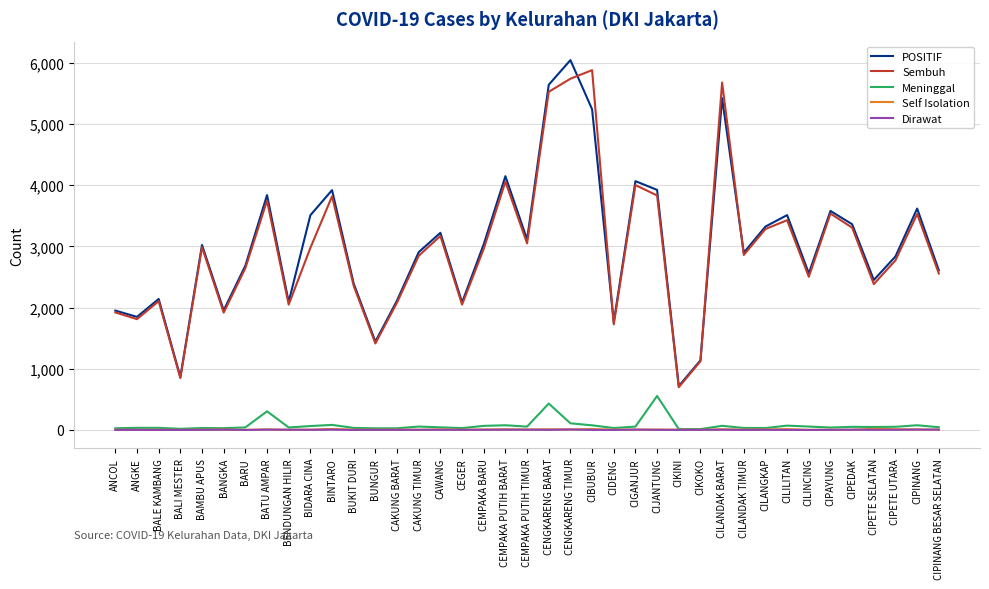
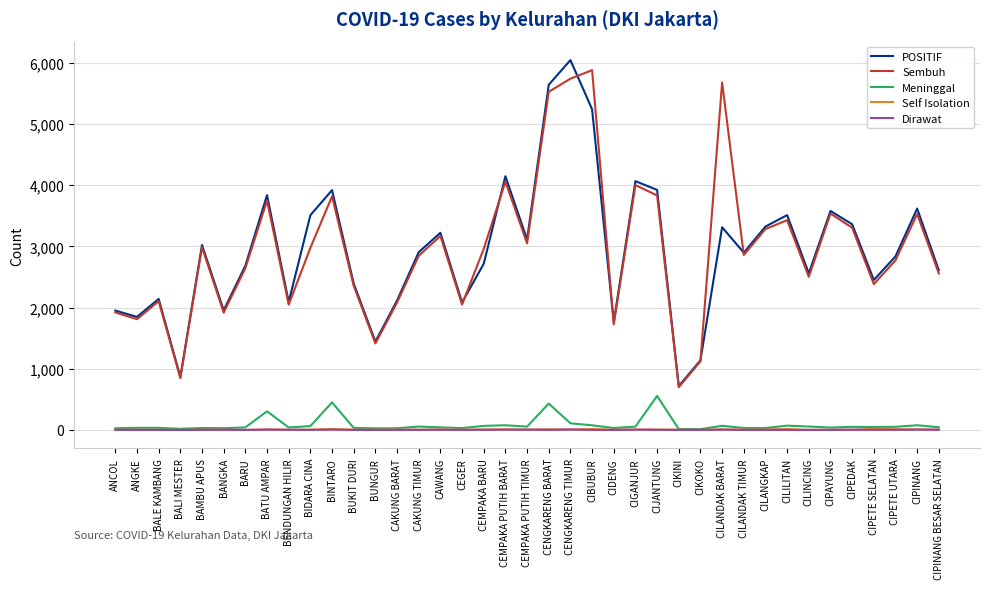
Meninggal, BINTARO: 100 -> 500
POSITIF, CEMPAKA BARU: 3,000 -> 2,700
POSITIF, CILANDAK BARAT: 5,400 -> 3,300
